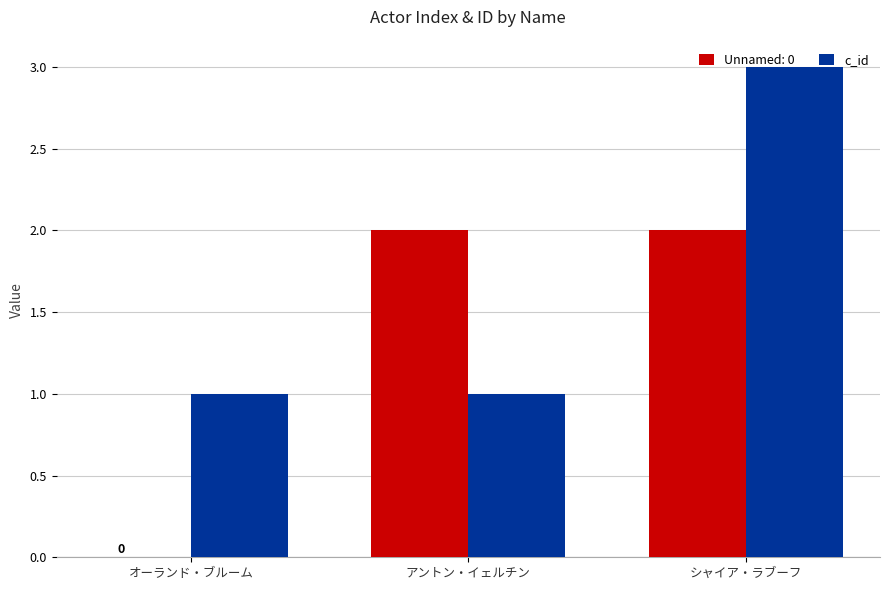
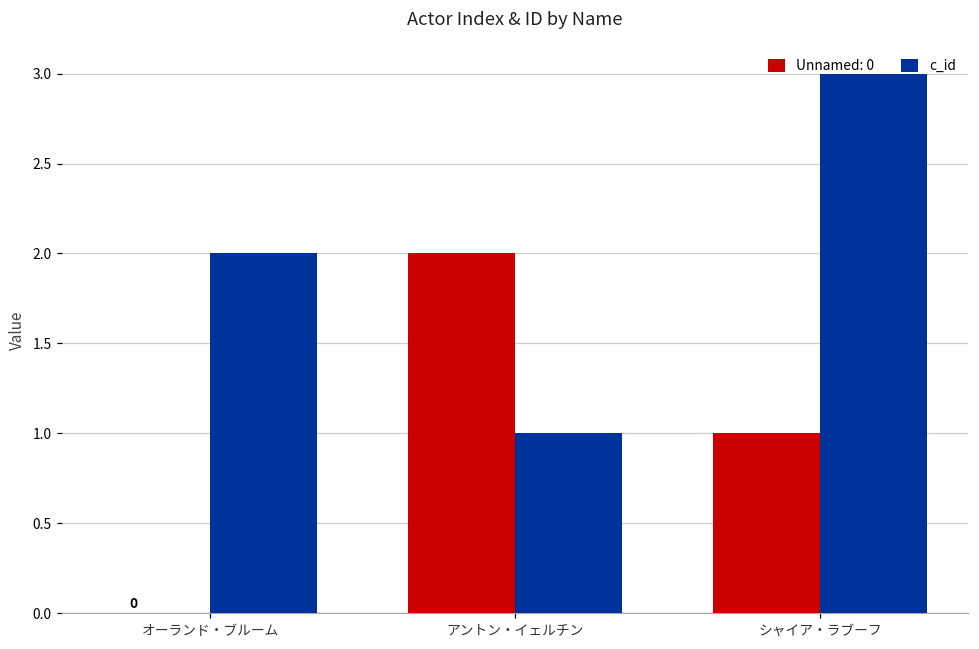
c_id, オーランド・ブルーム: 1 -> 2
Unnamed: 0, シャイア・ラブーフ: 2 -> 1
